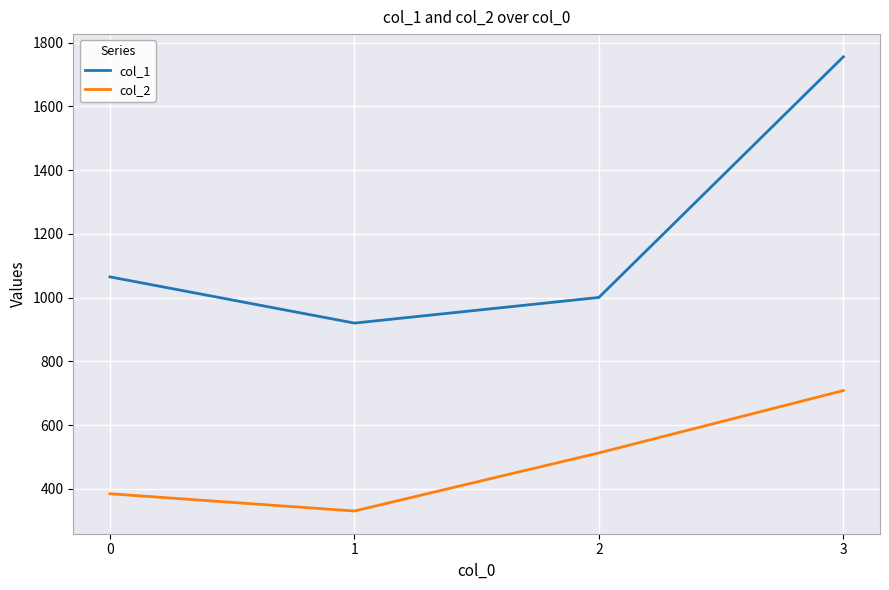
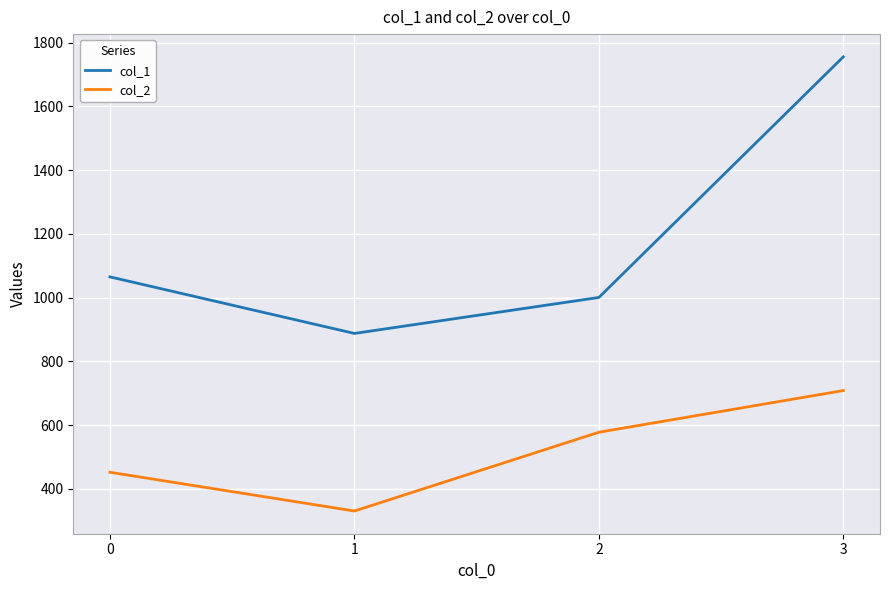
col_2, 0: 380 -> 450
col_1, 1: 920 -> 890
col_2, 2: 510 -> 580
